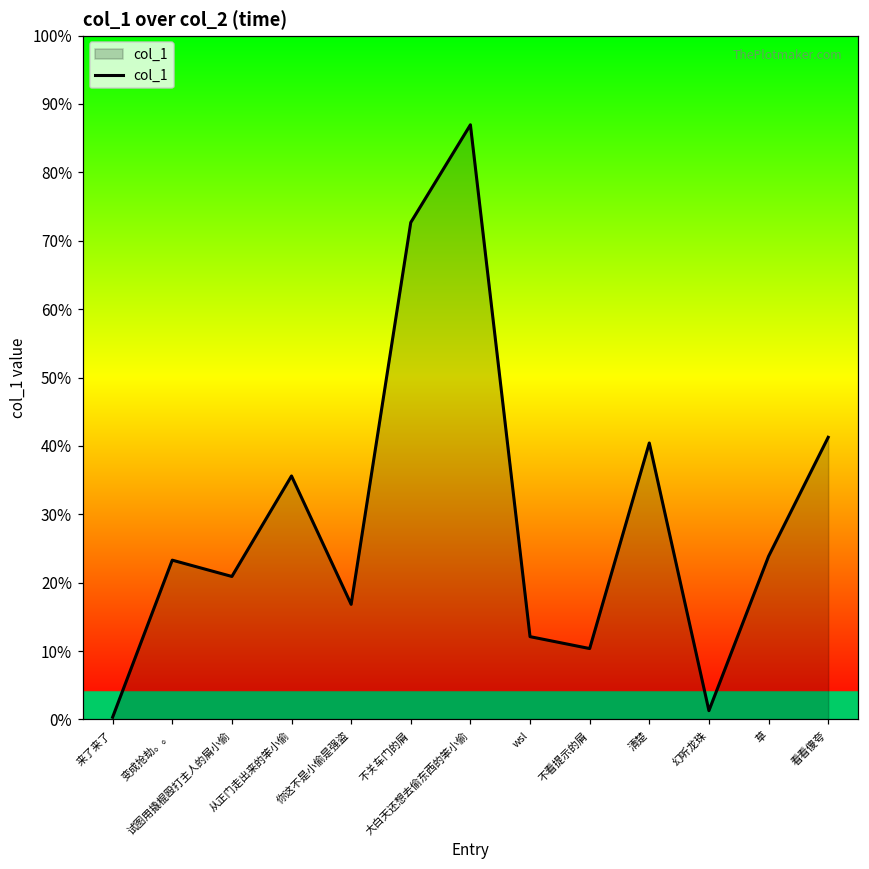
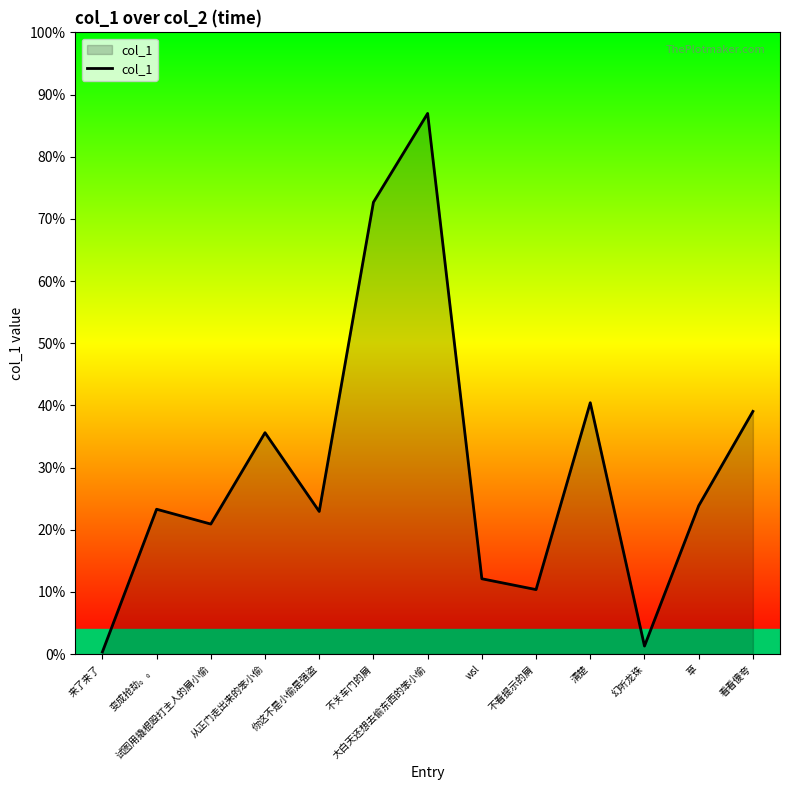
你这不是小偷是强盗: 17% -> 23%
看看傻夸: 41% -> 39%
